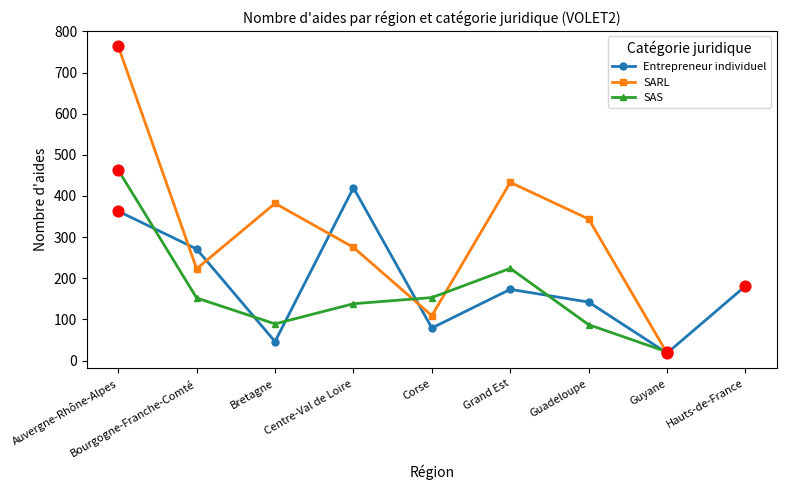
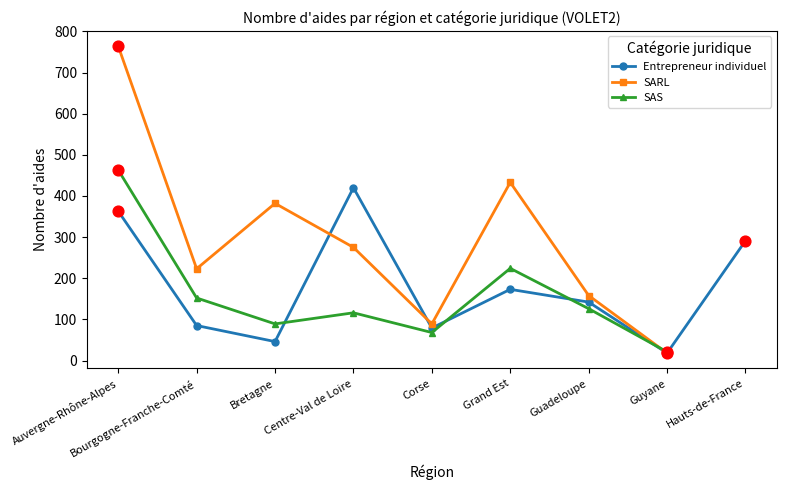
Entrepreneur individuel, Bourgogne-Franche-Comté: 270 -> 90
SAS, Centre-Val de Loire: 140 -> 120
SARL, Corse: 110 -> 90
SAS, Corse: 150 -> 70
SARL, Guadeloupe: 340 -> 160
SAS, Guadeloupe: 90 -> 130
Entrepreneur individuel, Hauts-de-France: 180 -> 290
